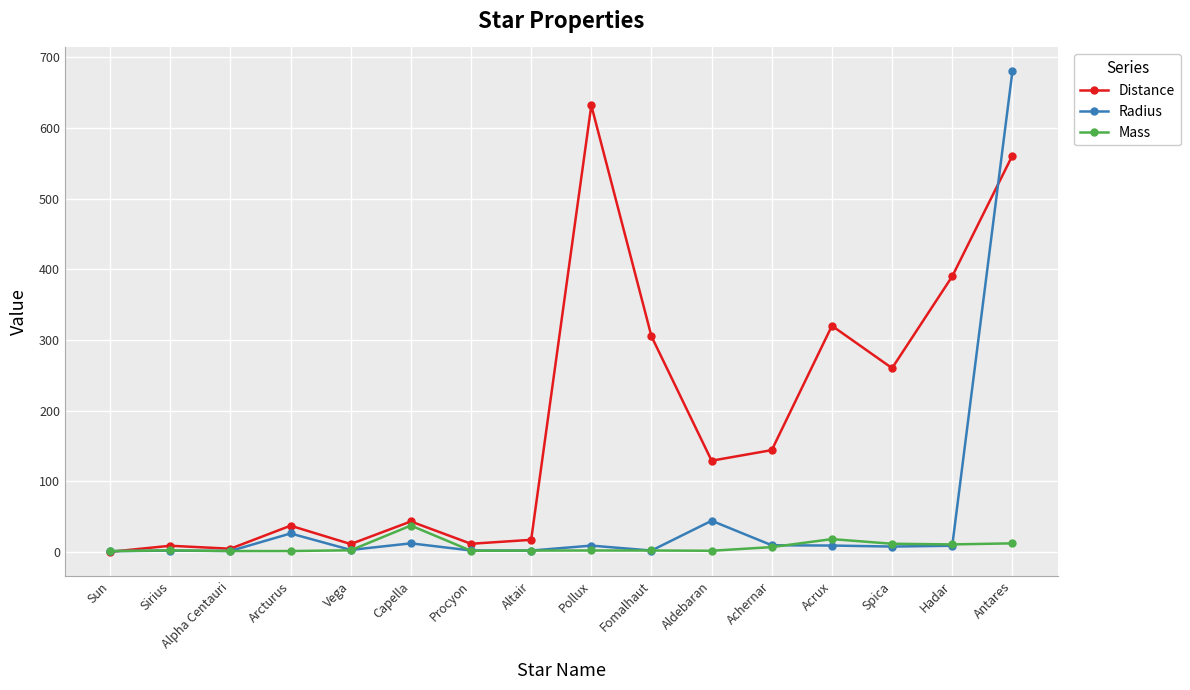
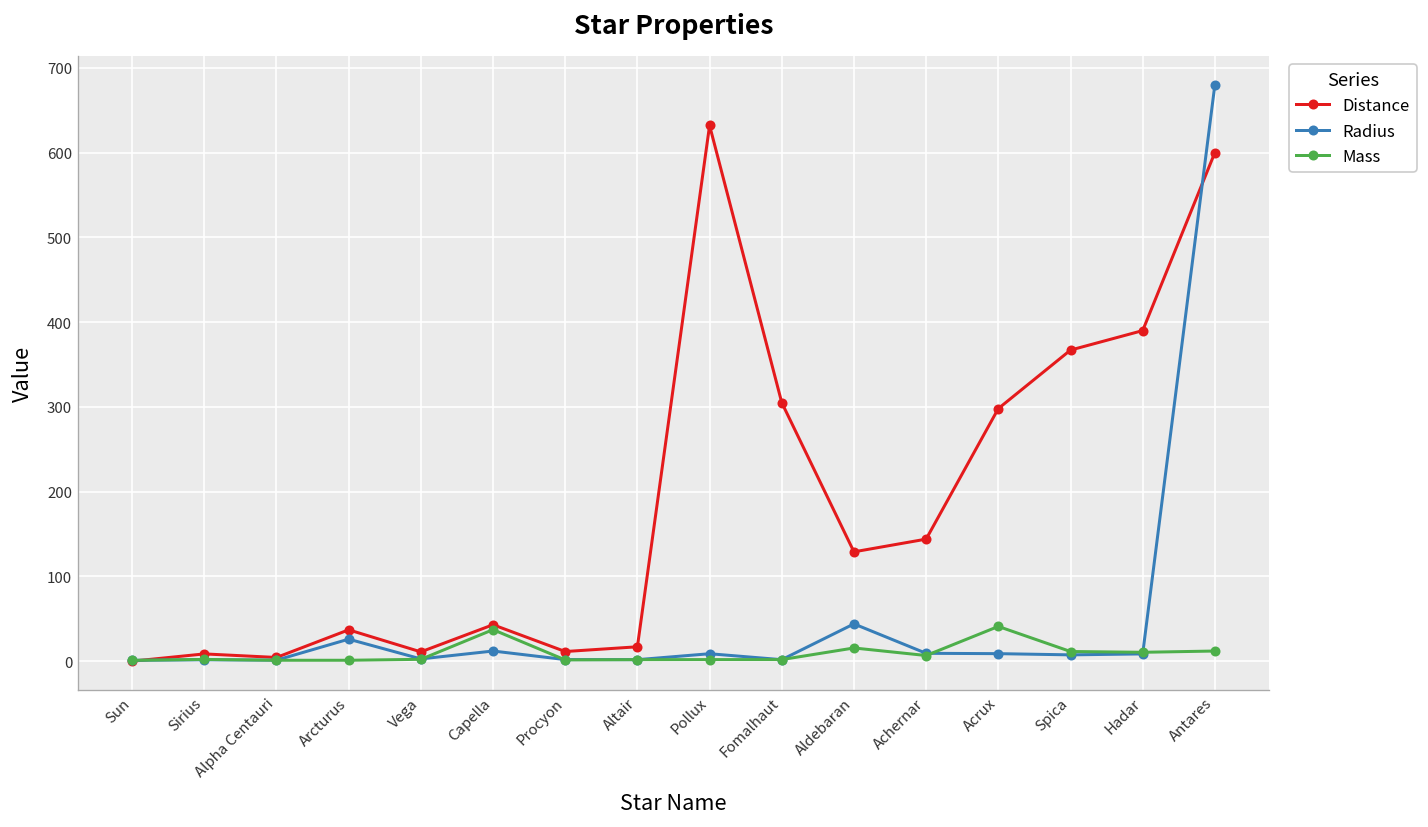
Mass, Aldebaran: 0 -> 20
Distance, Acrux: 320 -> 300
Mass, Acrux: 20 -> 40
Distance, Spica: 260 -> 370
Distance, Antares: 560 -> 600
